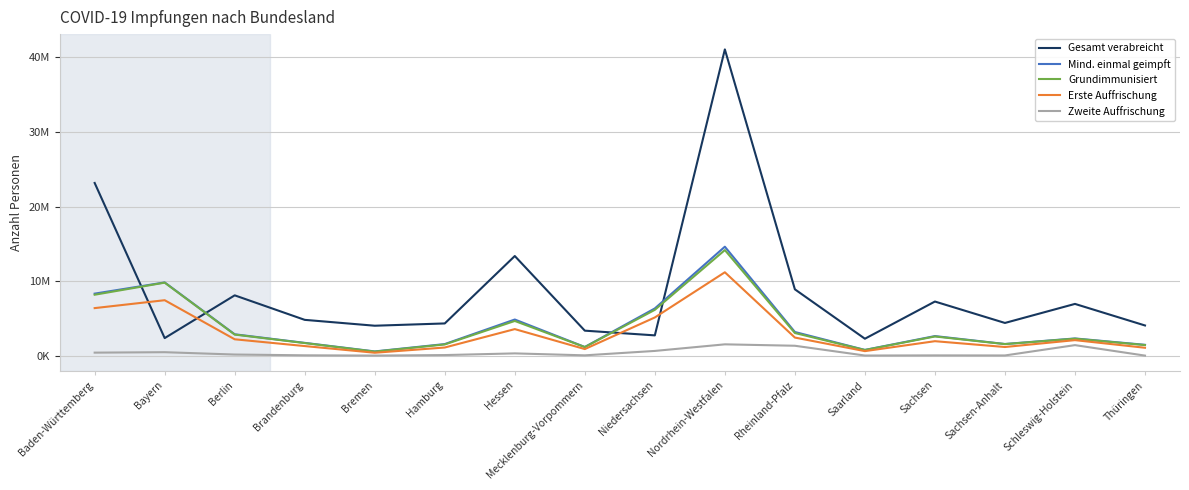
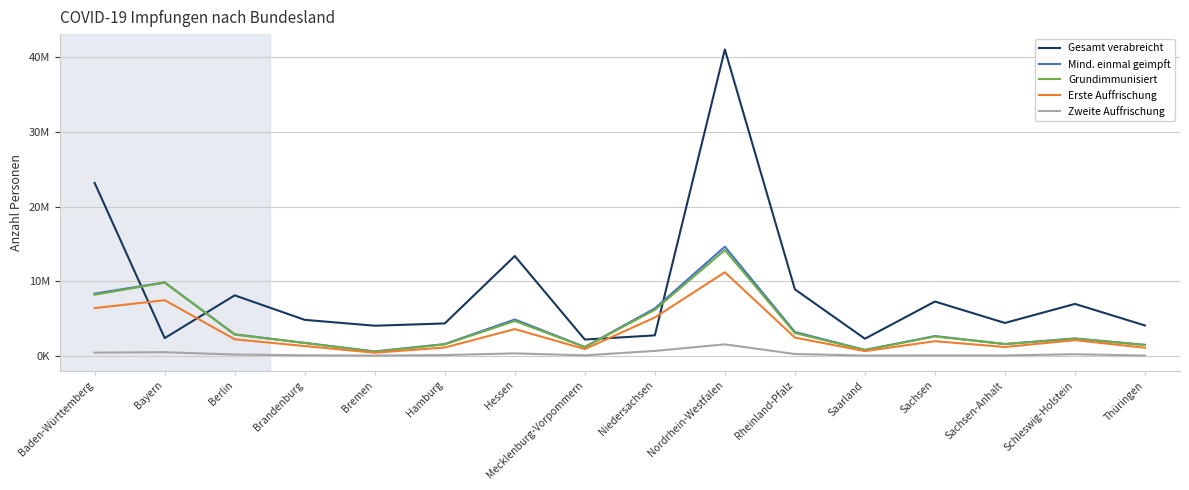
Gesamt verabreicht, Mecklenburg-Vorpommern: 3000000 -> 2000000
Zweite Auffrischung, Rheinland-Pfalz: 1000000 -> 0
Zweite Auffrischung, Schleswig-Holstein: 1000000 -> 0
